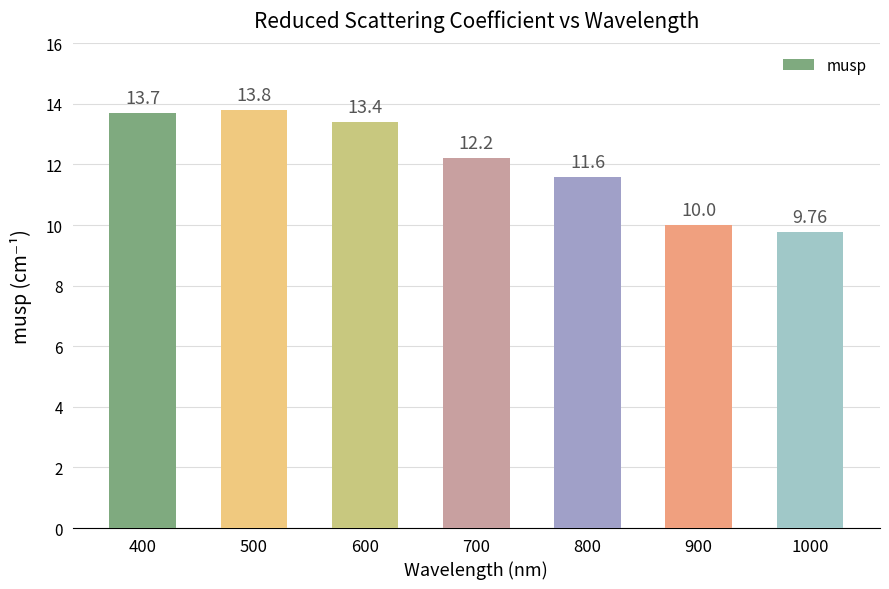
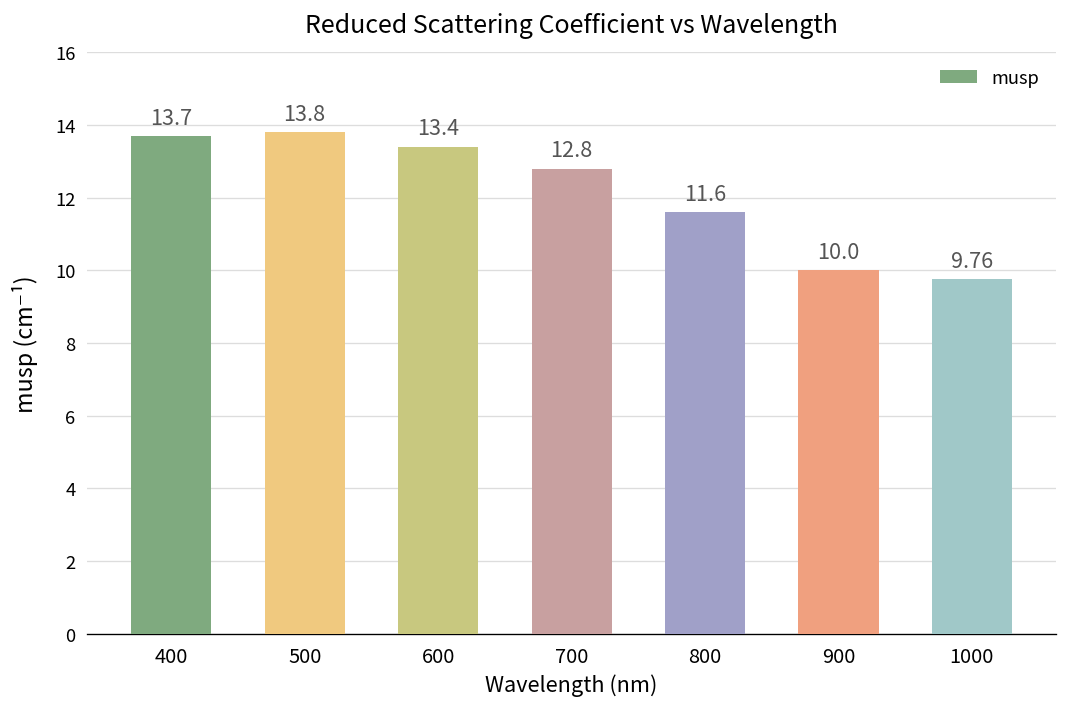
700: 12.2 -> 12.8
